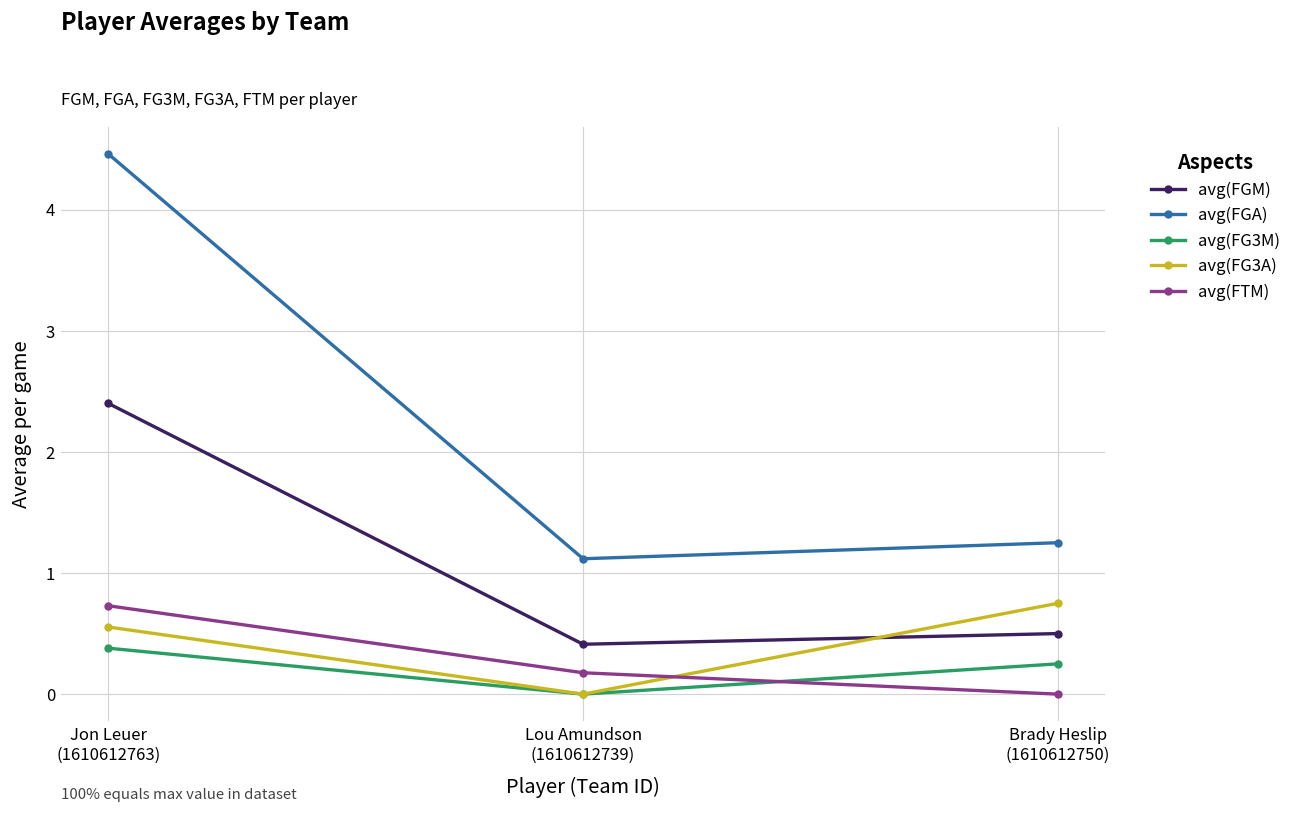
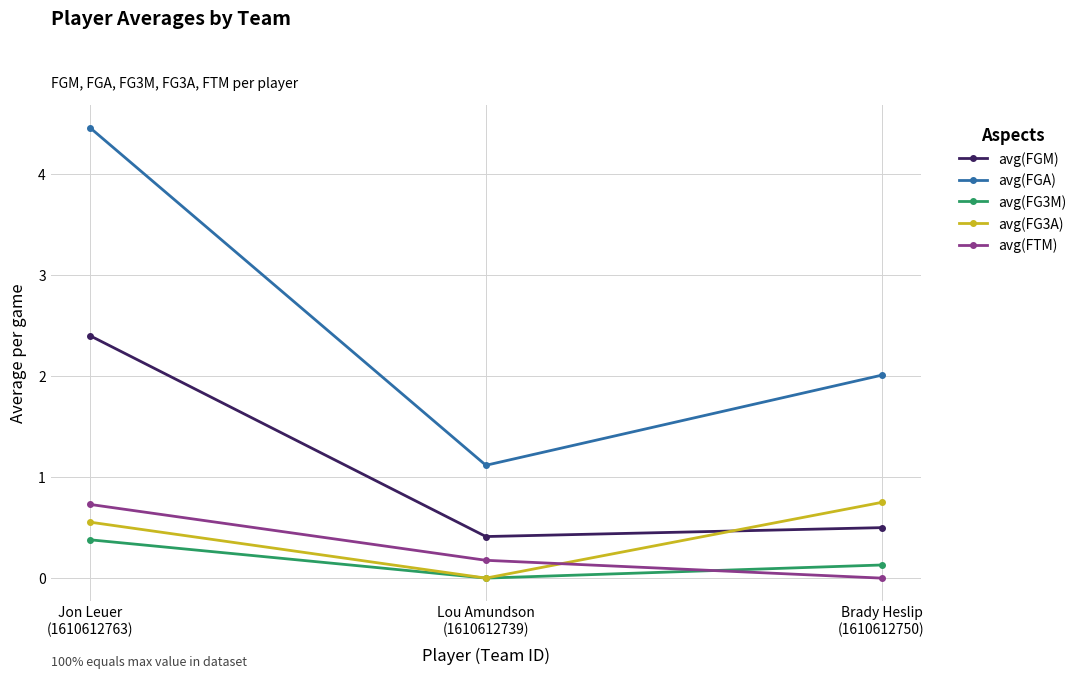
avg(FGA), Brady Heslip (1610612750): 1.25 -> 2.01
avg(FG3M), Brady Heslip (1610612750): 0.25 -> 0.13
